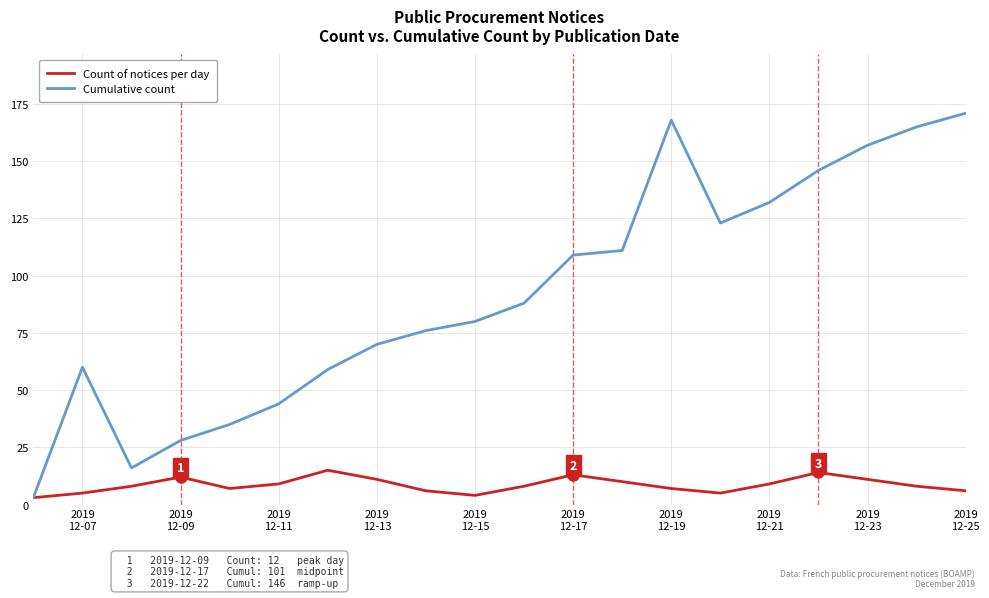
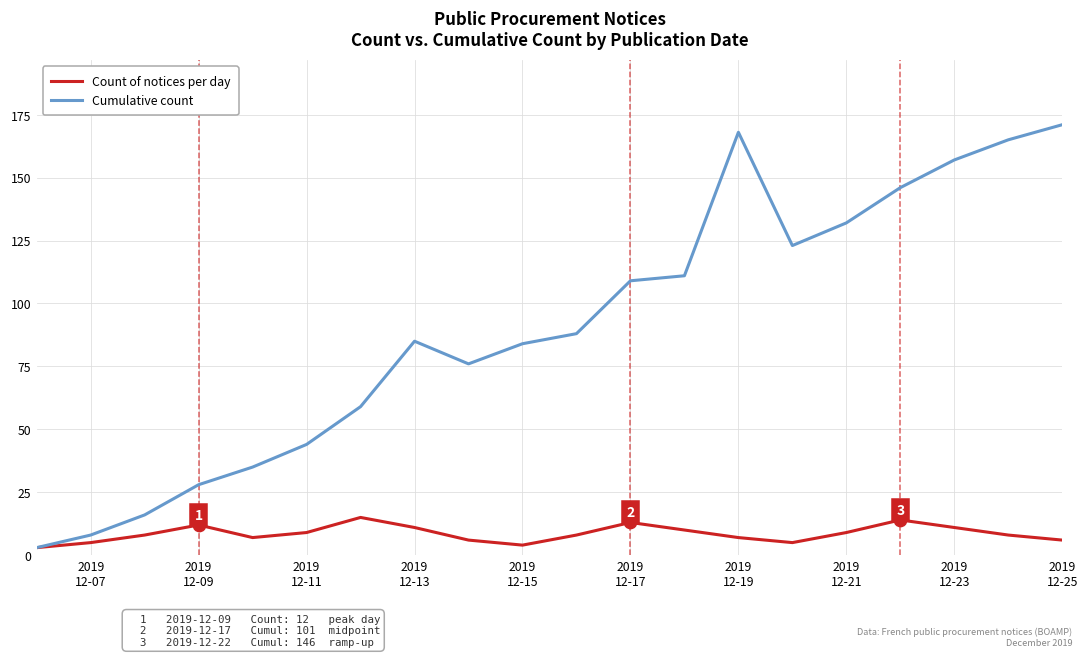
Cumulative count, 2019 12-07: 60 -> 8
Cumulative count, 2019 12-13: 70 -> 85
Cumulative count, 2019 12-15: 80 -> 84
